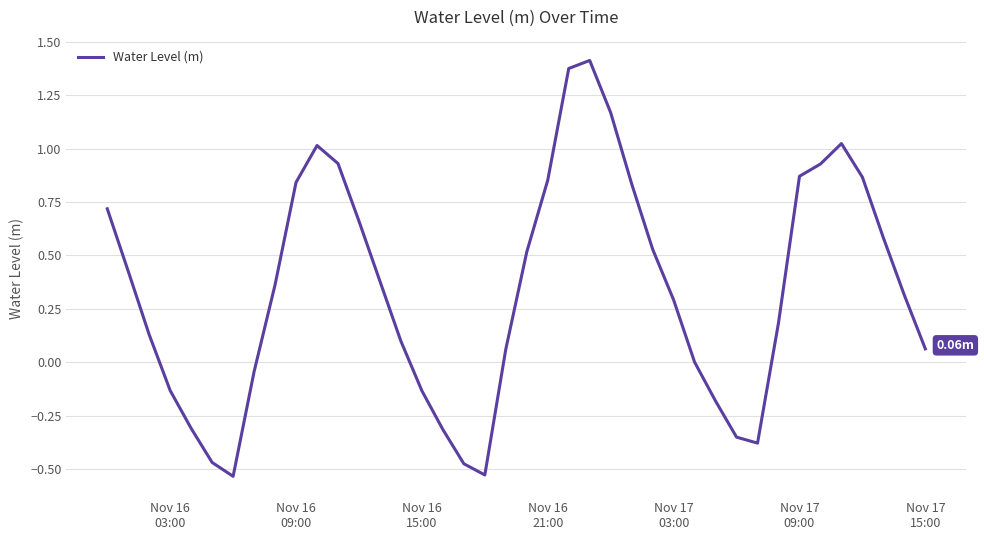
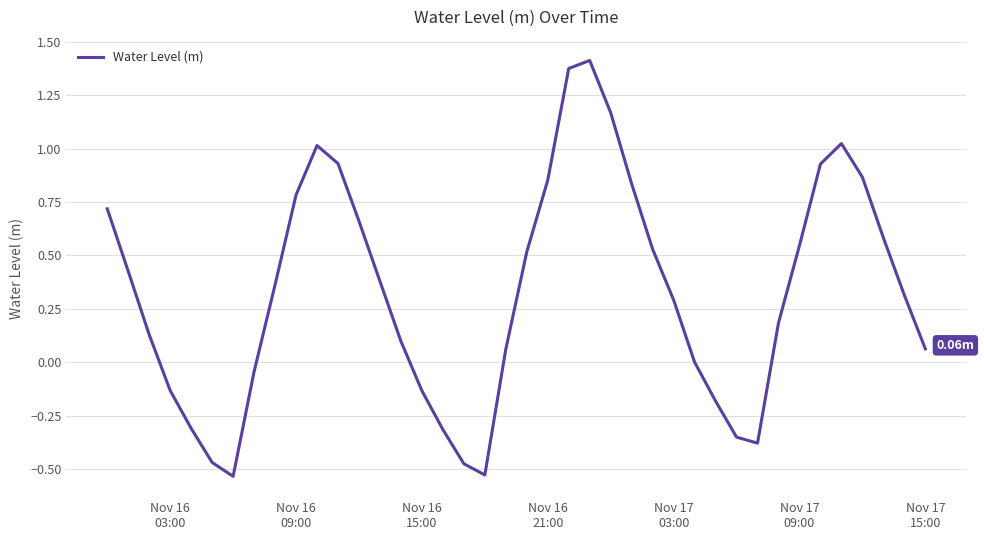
Nov 16 09:00: 0.84 -> 0.78
Nov 17 09:00: 0.87 -> 0.55
